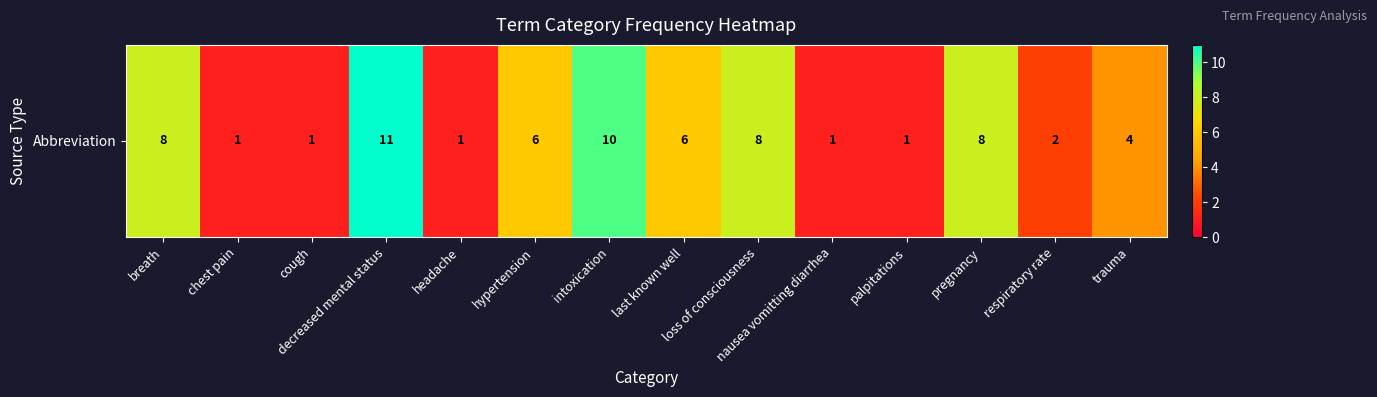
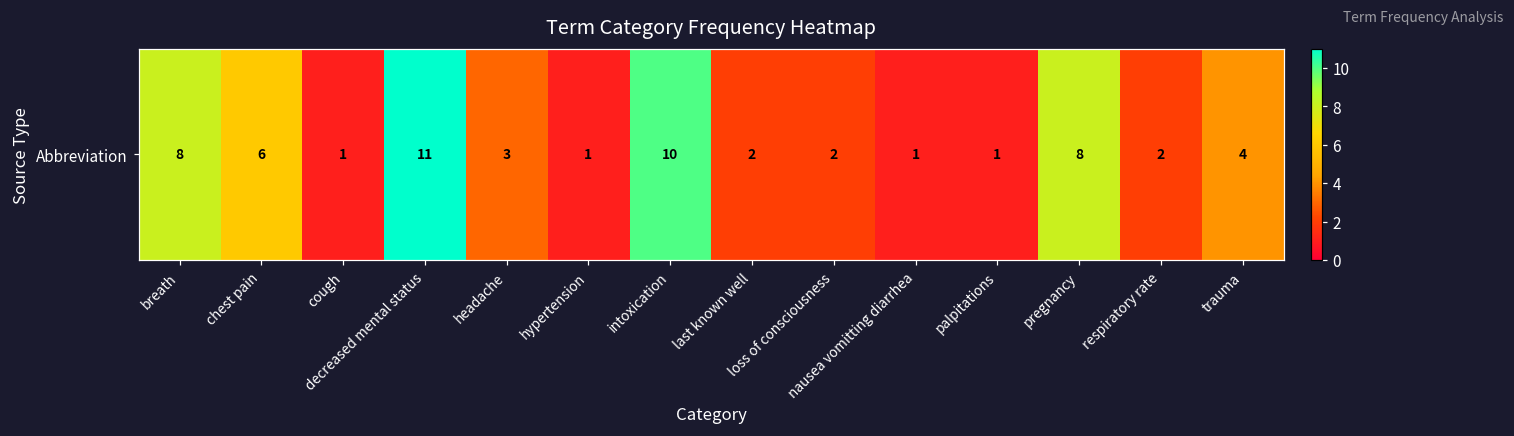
Abbreviation, chest pain: 1 -> 6
Abbreviation, headache: 1 -> 3
Abbreviation, hypertension: 6 -> 1
Abbreviation, last known well: 6 -> 2
Abbreviation, loss of consciousness: 8 -> 2
